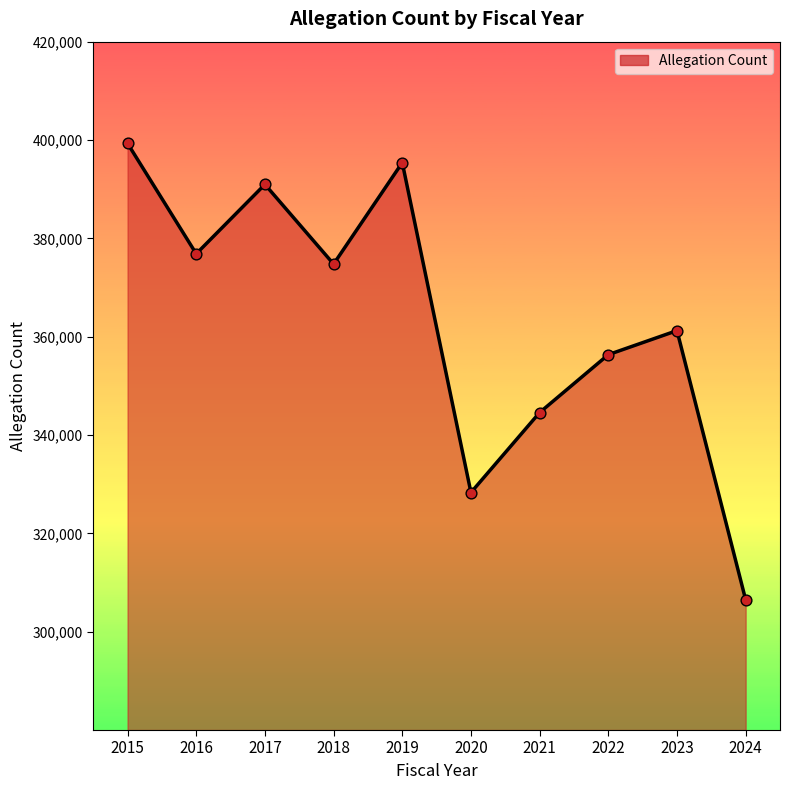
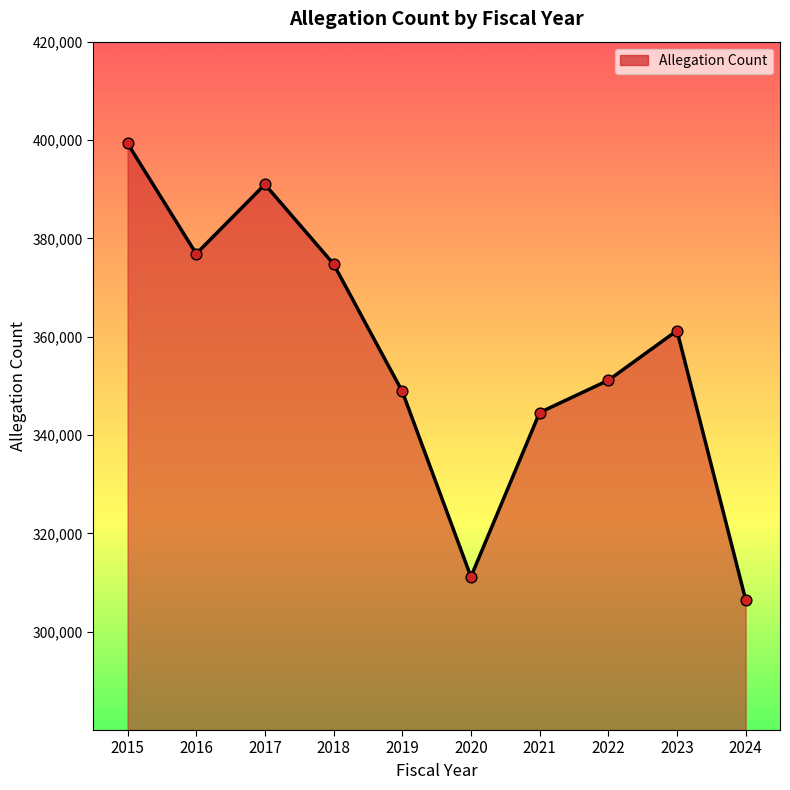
2019: 395,000 -> 349,000
2020: 328,000 -> 311,000
2022: 356,000 -> 351,000
